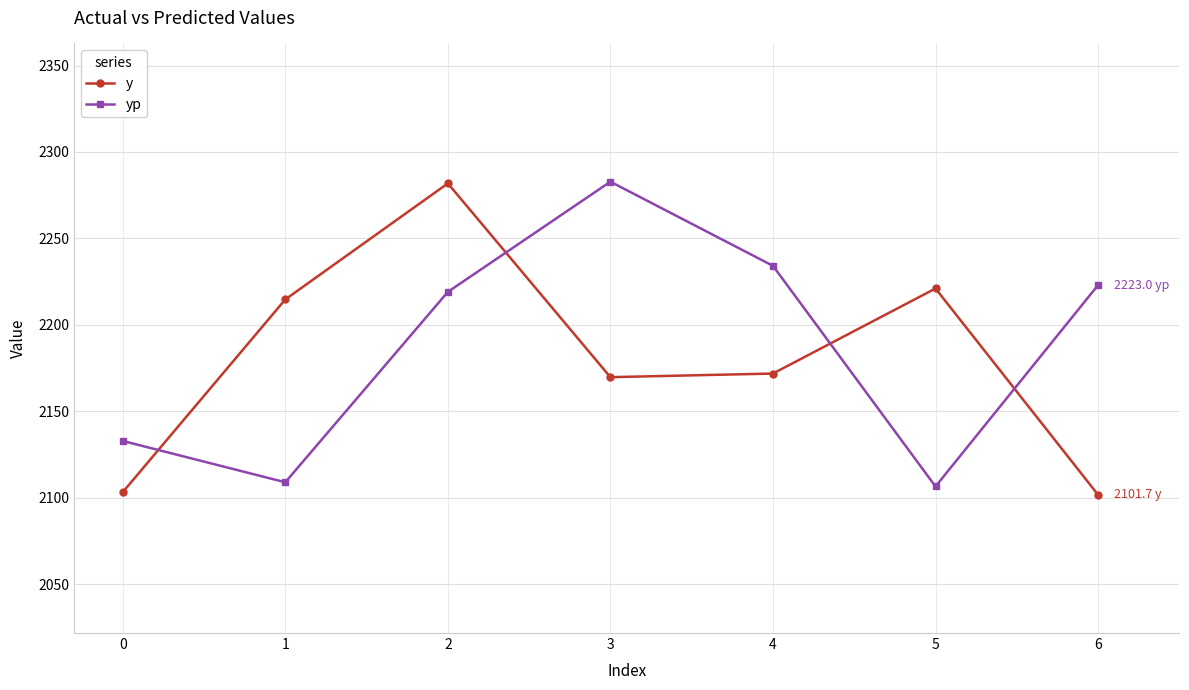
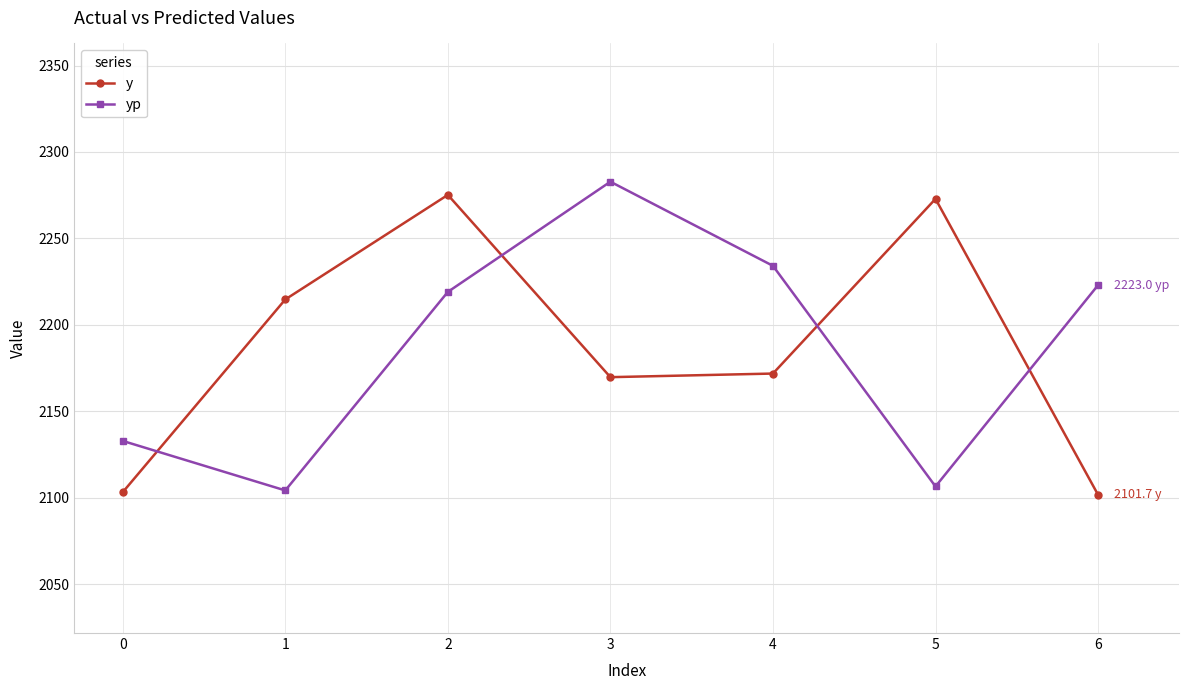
yp, 1: 2109 -> 2104
y, 2: 2282 -> 2275
y, 5: 2221 -> 2273
